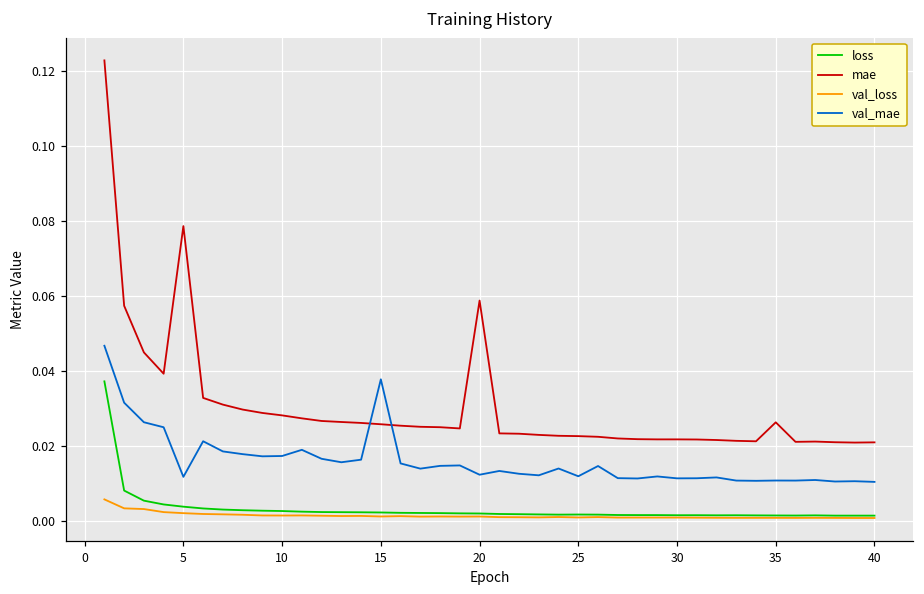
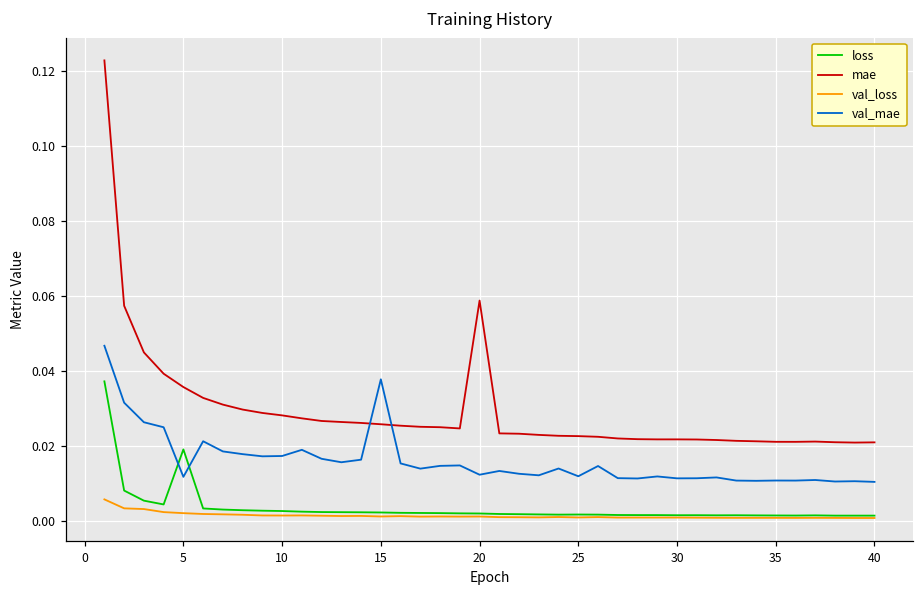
loss, 5: 0.004 -> 0.019
mae, 5: 0.079 -> 0.036
mae, 35: 0.026 -> 0.021
